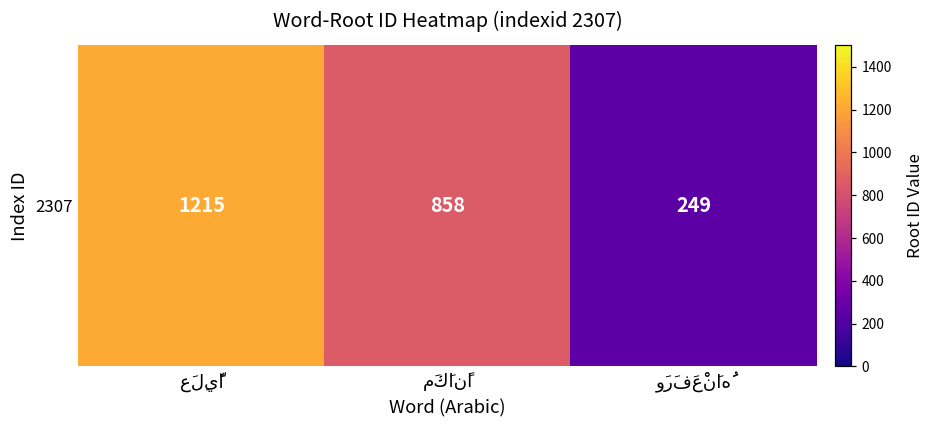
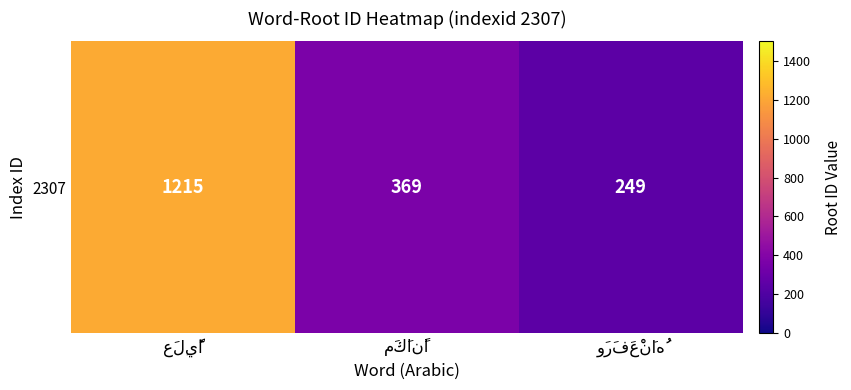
2307, مَكَانًا: 858 -> 369
